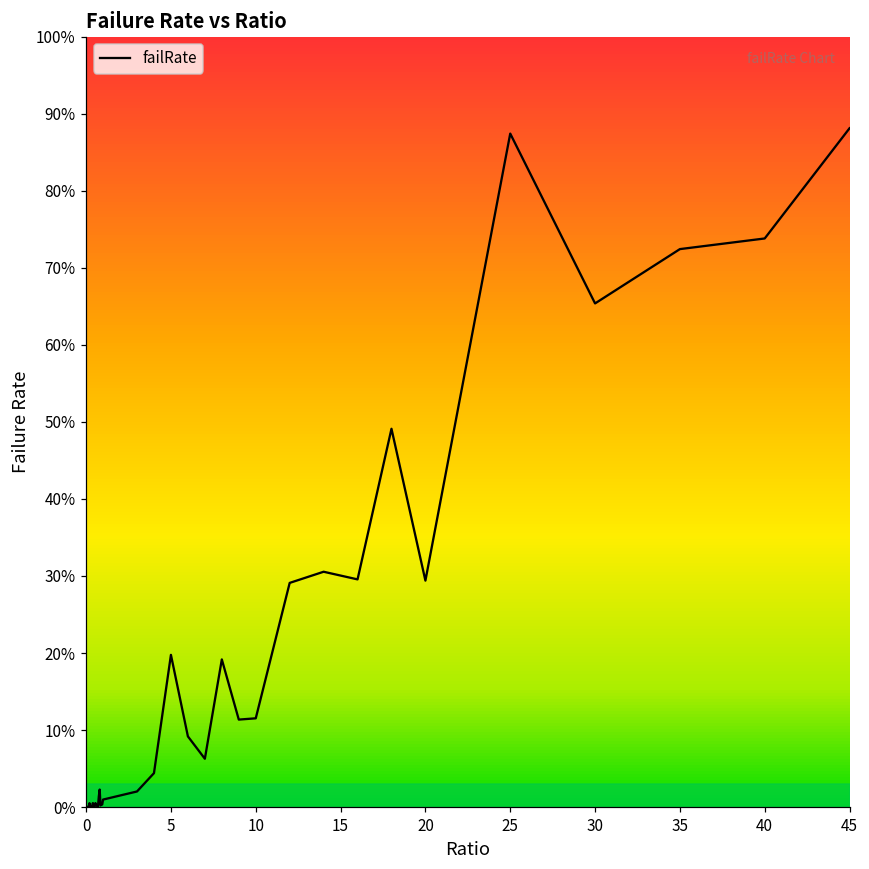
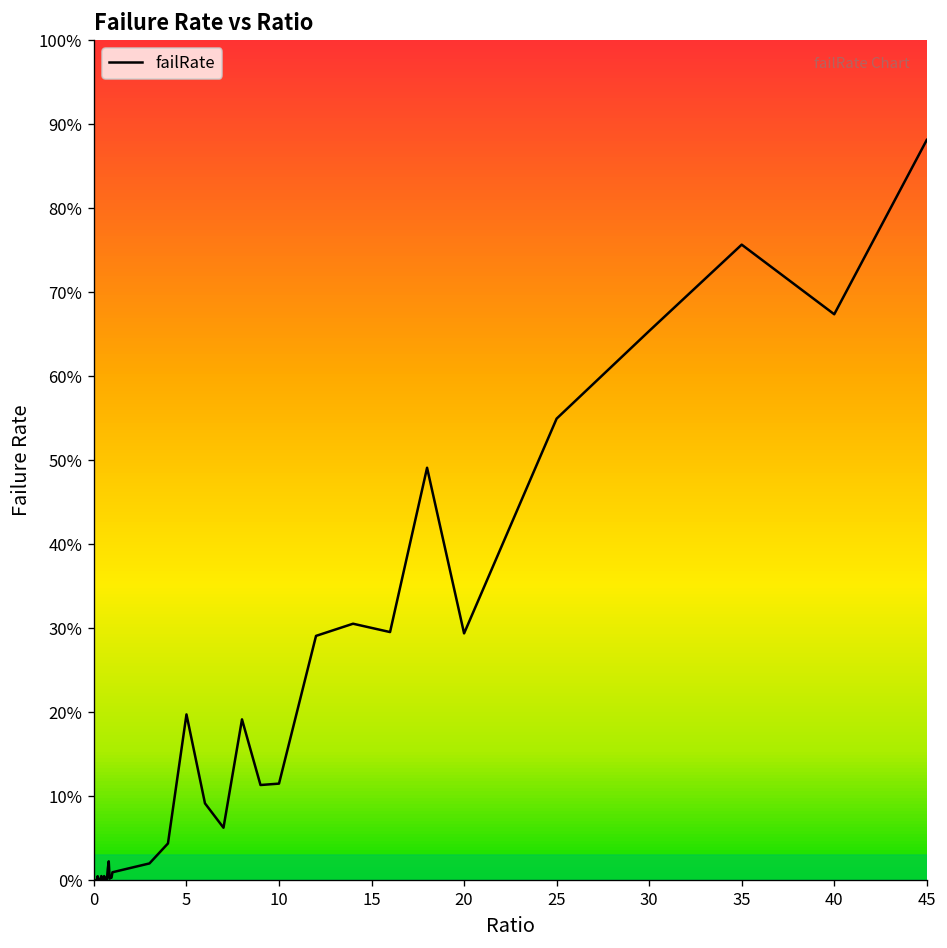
25: 87% -> 55%
35: 72% -> 76%
40: 74% -> 67%
